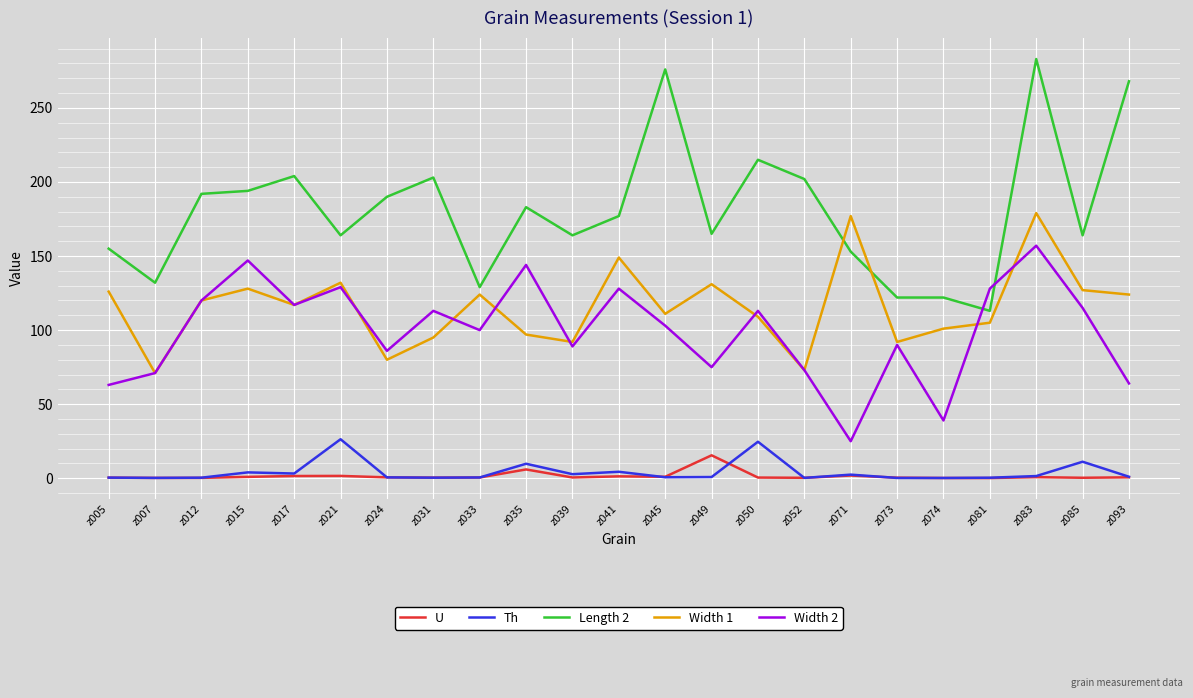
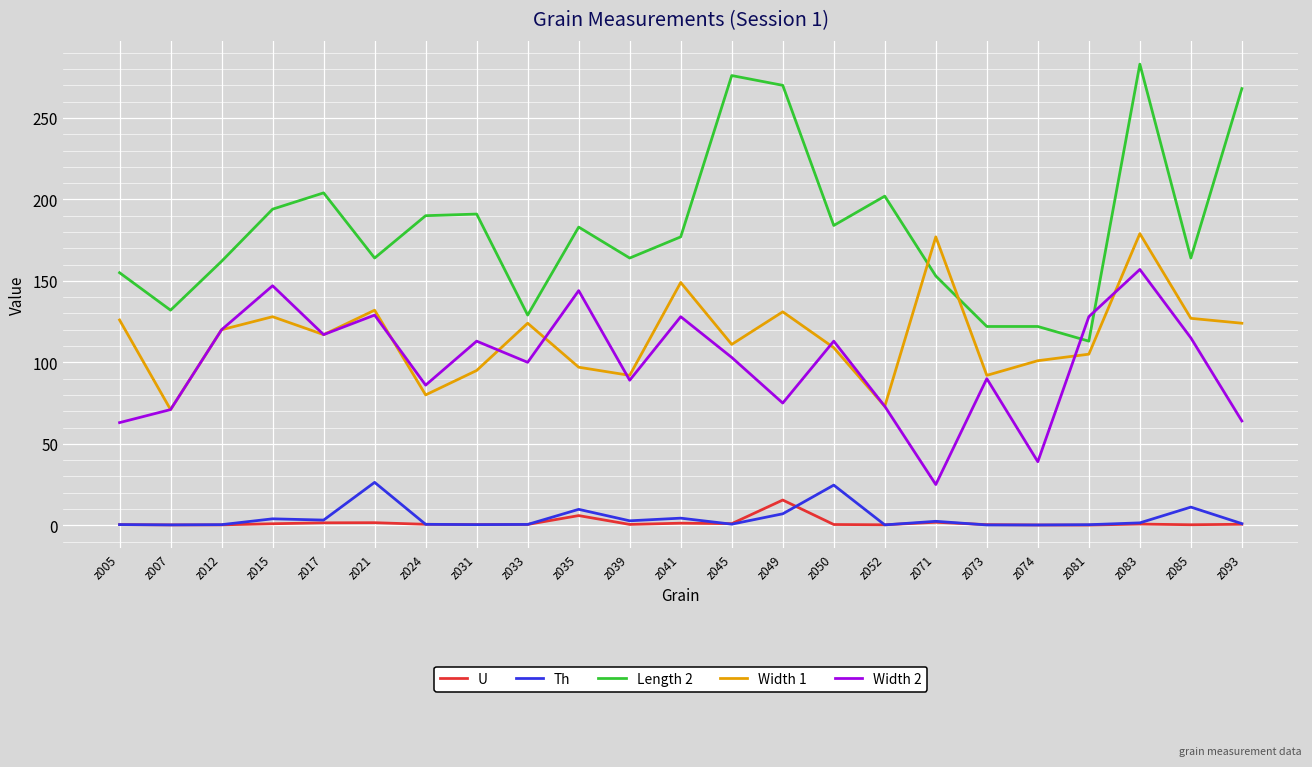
Length 2, z012: 192 -> 162
Length 2, z031: 203 -> 191
Th, z049: 1 -> 7
Length 2, z049: 165 -> 270
Length 2, z050: 215 -> 184
